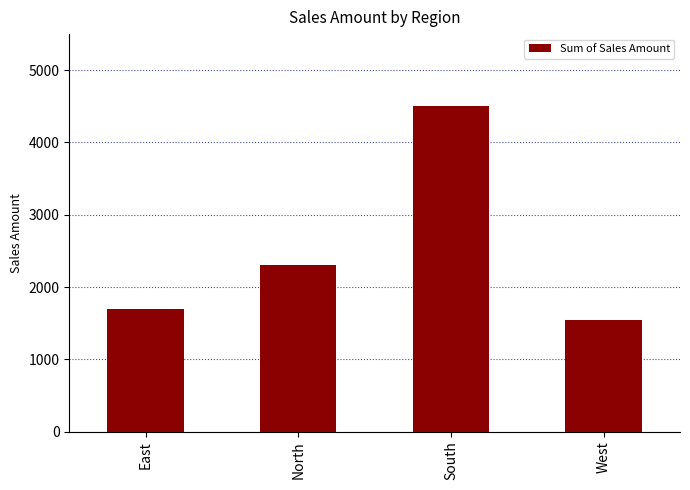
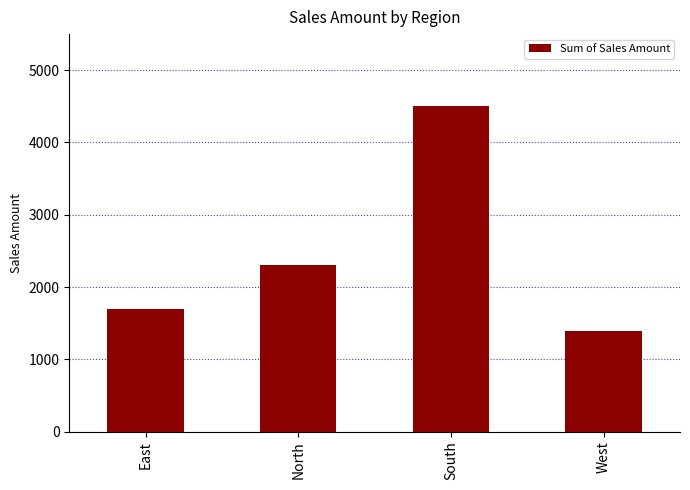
West: 1600 -> 1400
